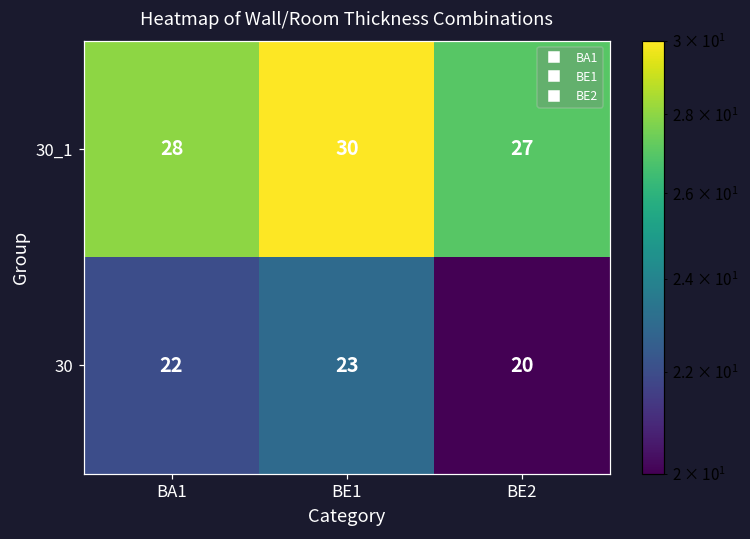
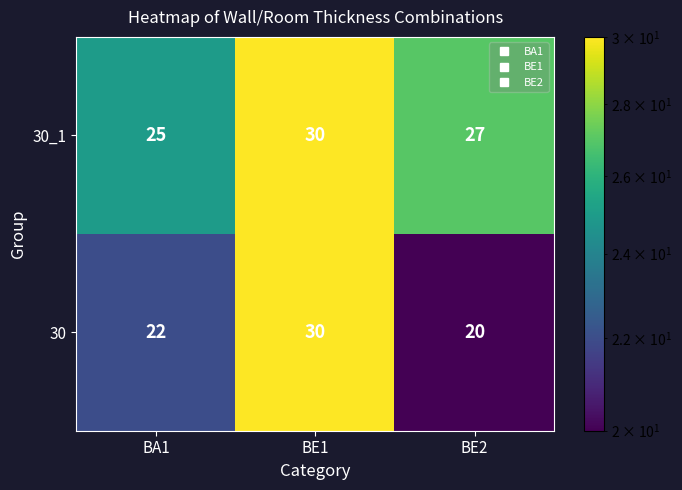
30_1, BA1: 28 -> 25
30, BE1: 23 -> 30
